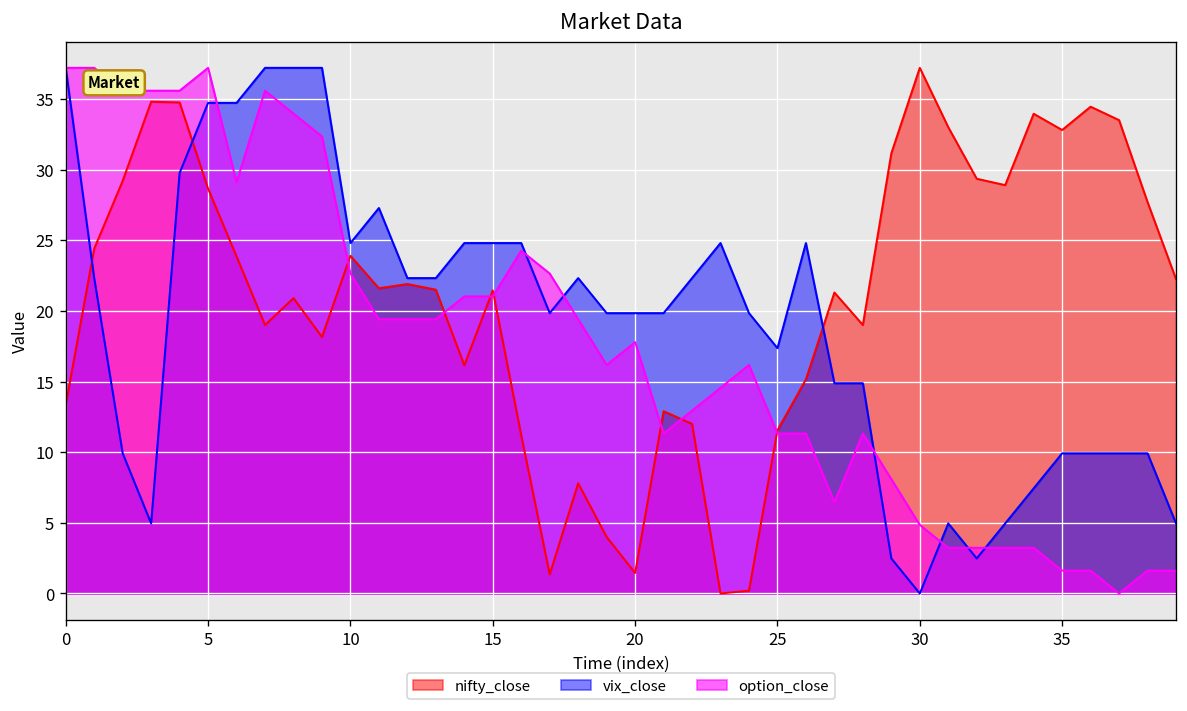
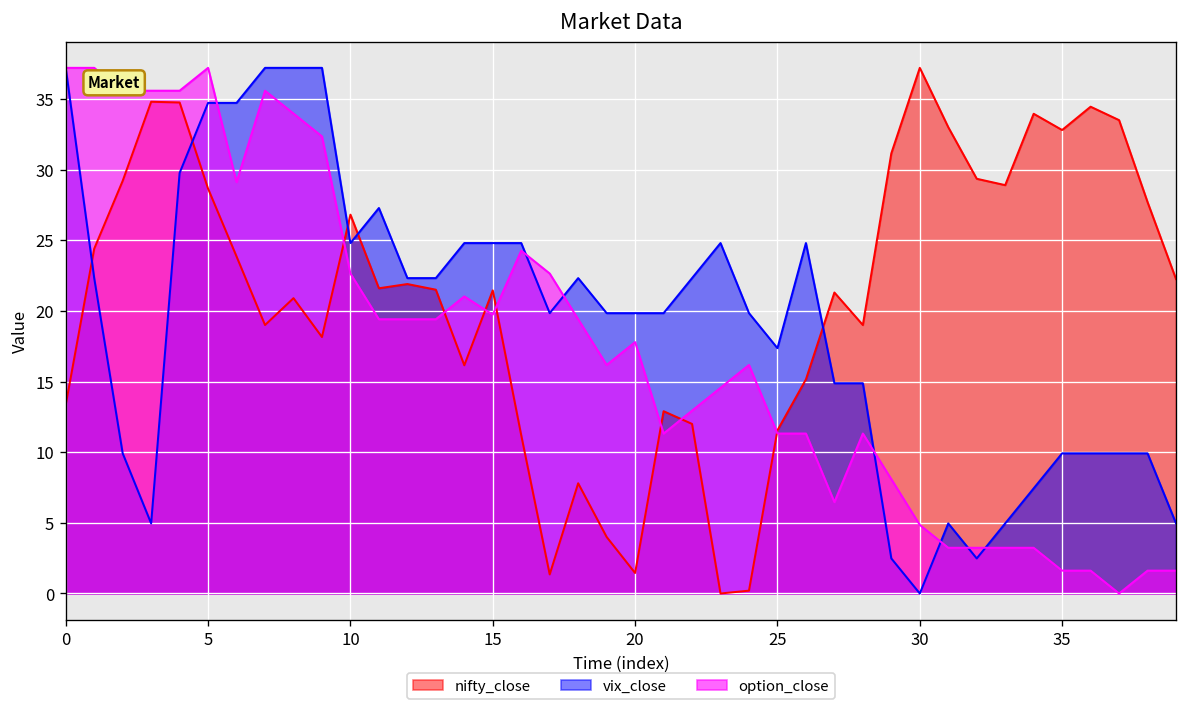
nifty_close, 10: 23.9 -> 26.8
option_close, 15: 21.0 -> 19.7
